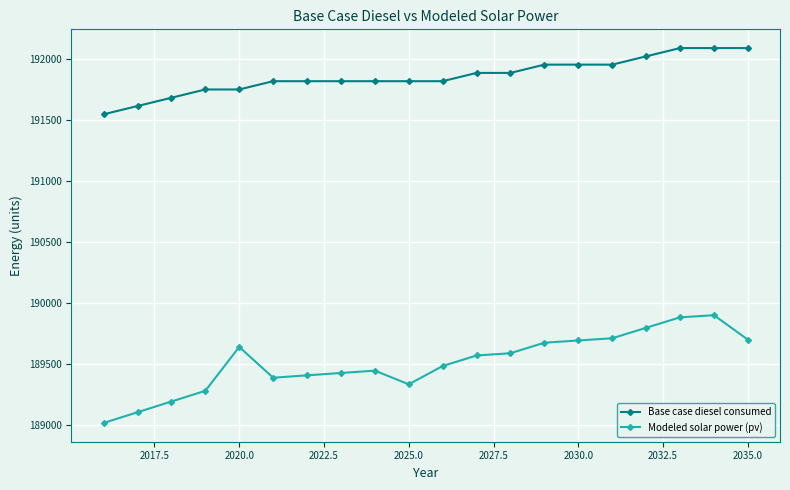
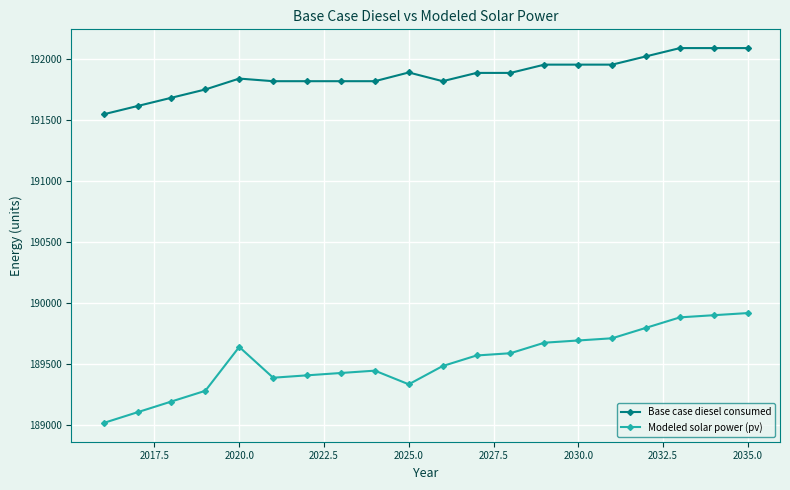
Base case diesel consumed, 2020.0: 191750 -> 191840
Base case diesel consumed, 2025.0: 191820 -> 191890
Modeled solar power (pv), 2035.0: 189700 -> 189920
